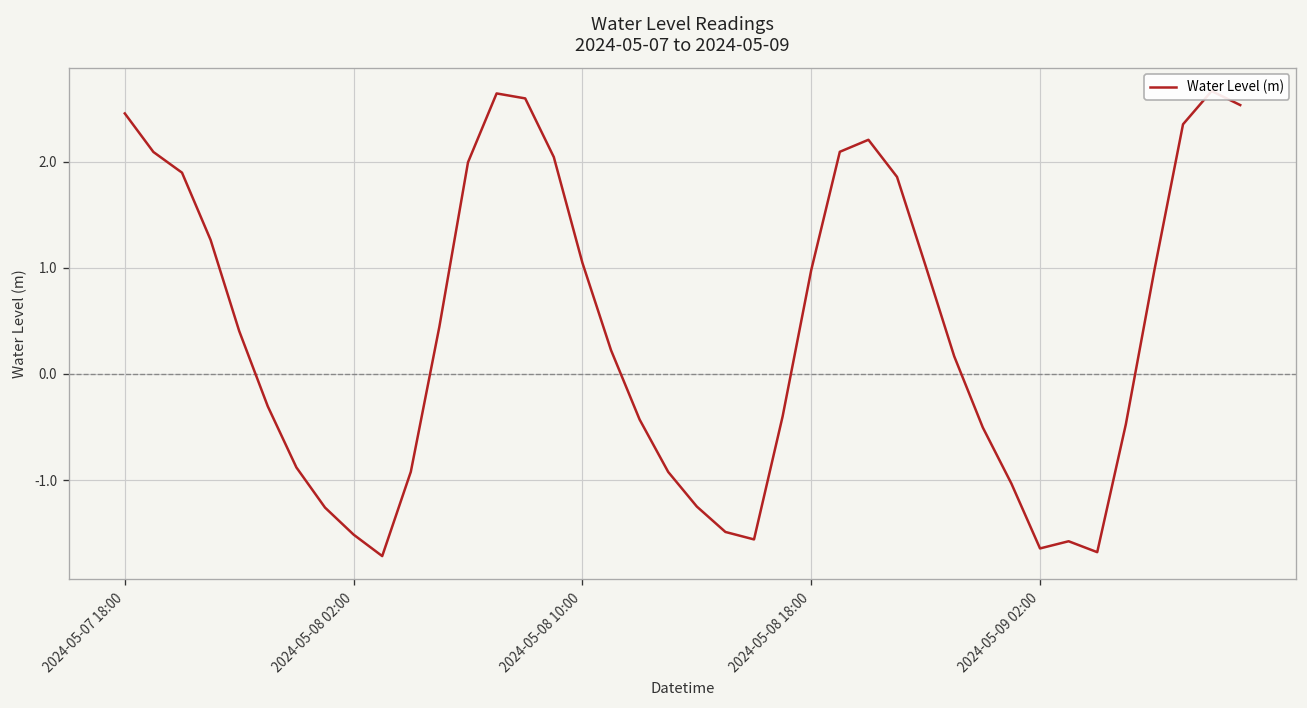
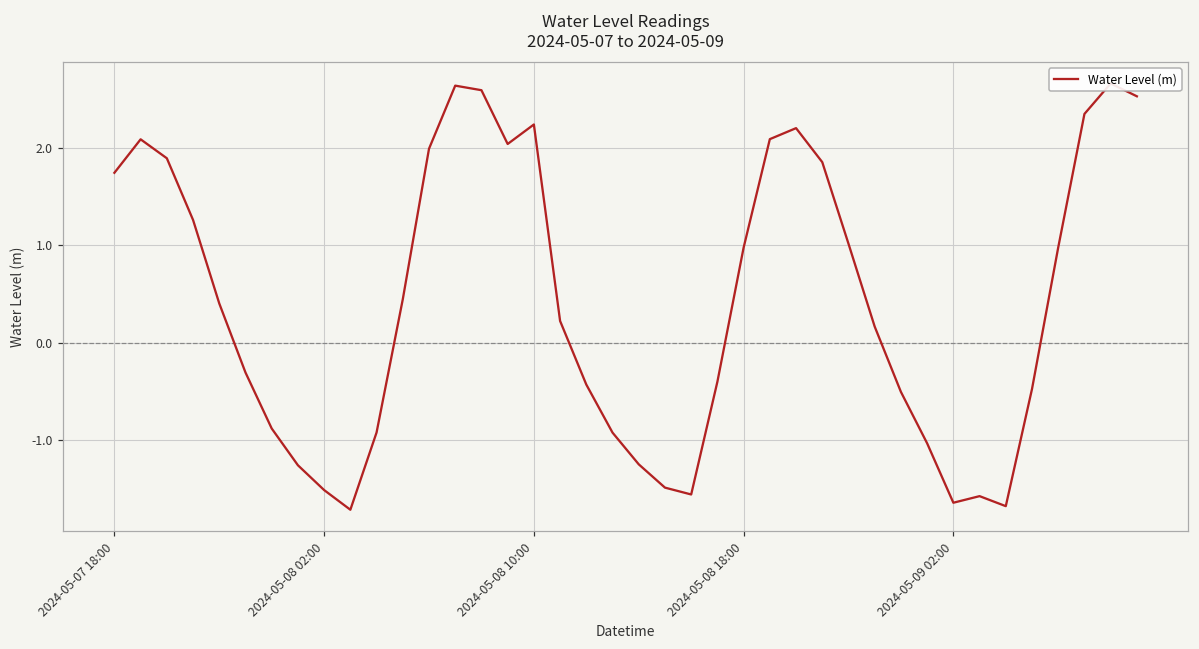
2024-05-07 18:00: 2.5 -> 1.7
2024-05-08 10:00: 1.0 -> 2.2
